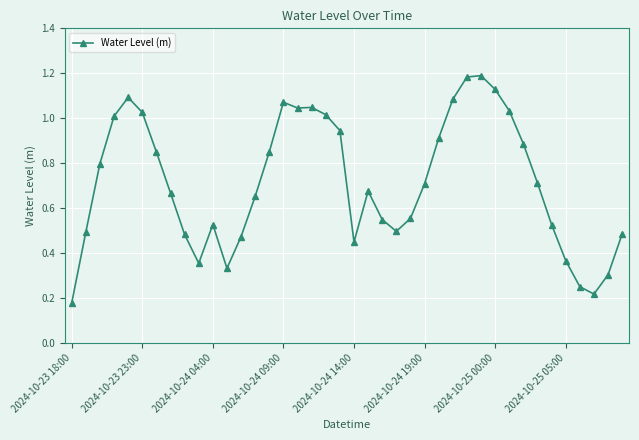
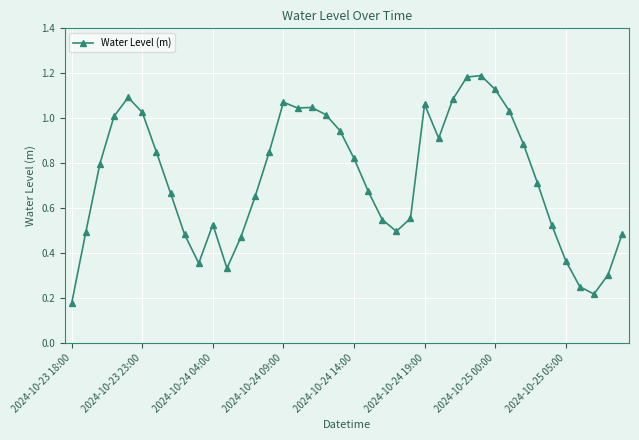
2024-10-24 14:00: 0.45 -> 0.82
2024-10-24 19:00: 0.71 -> 1.06
